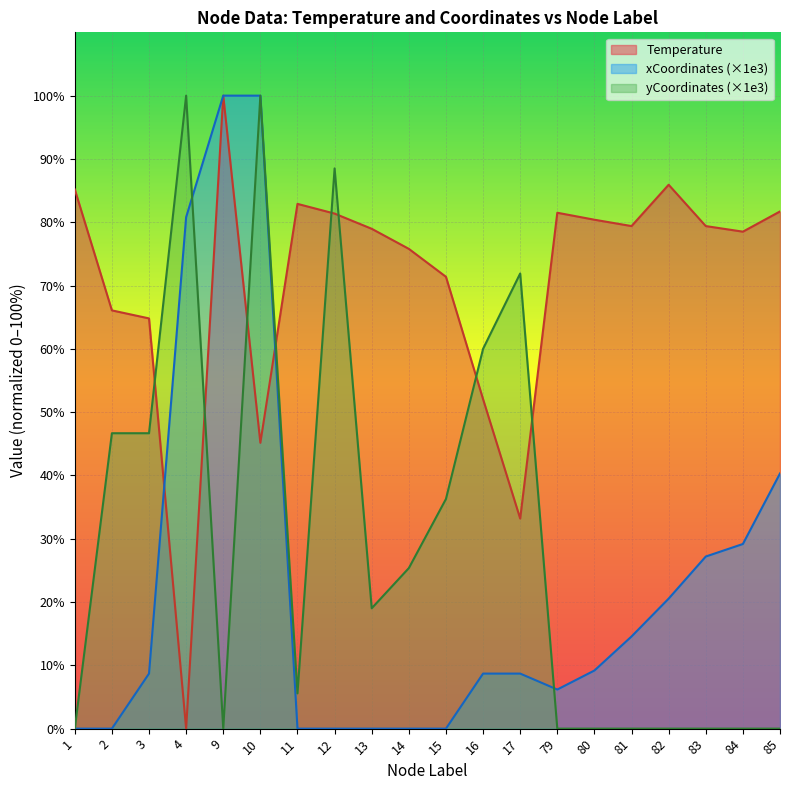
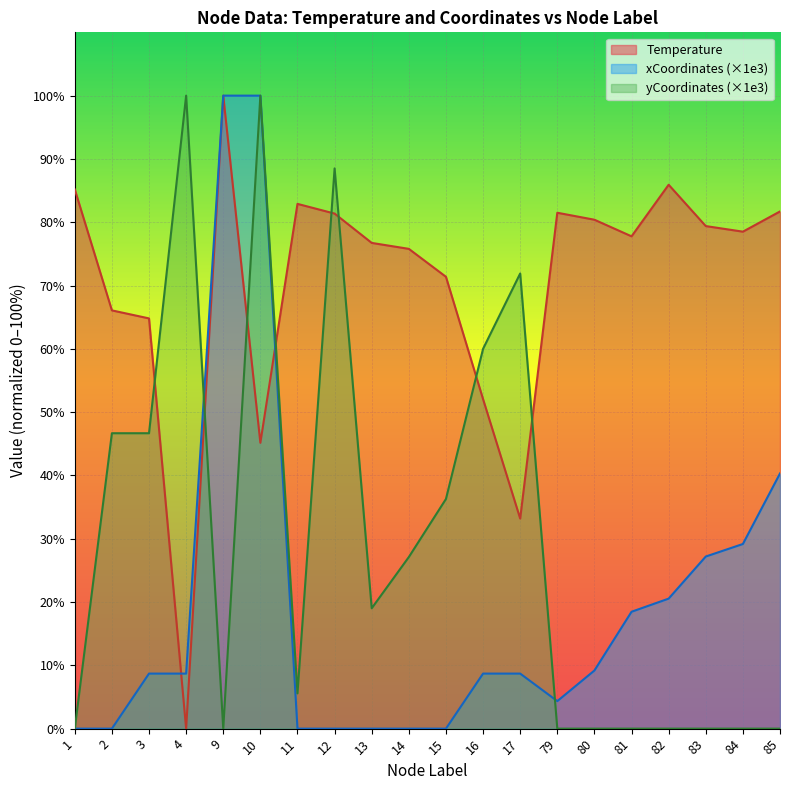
xCoordinates (×1e3), 4: 81% -> 9%
Temperature, 13: 79% -> 77%
yCoordinates (×1e3), 14: 25% -> 27%
xCoordinates (×1e3), 79: 6% -> 4%
Temperature, 81: 79% -> 78%
xCoordinates (×1e3), 81: 15% -> 18%
